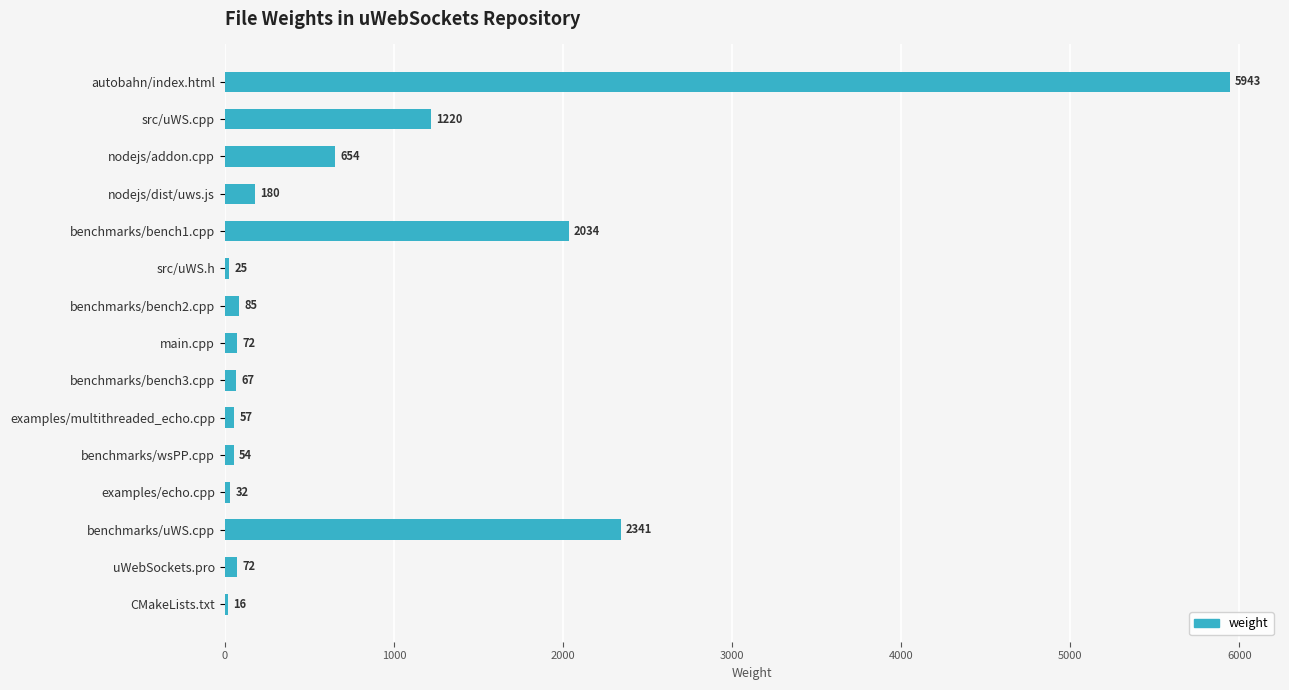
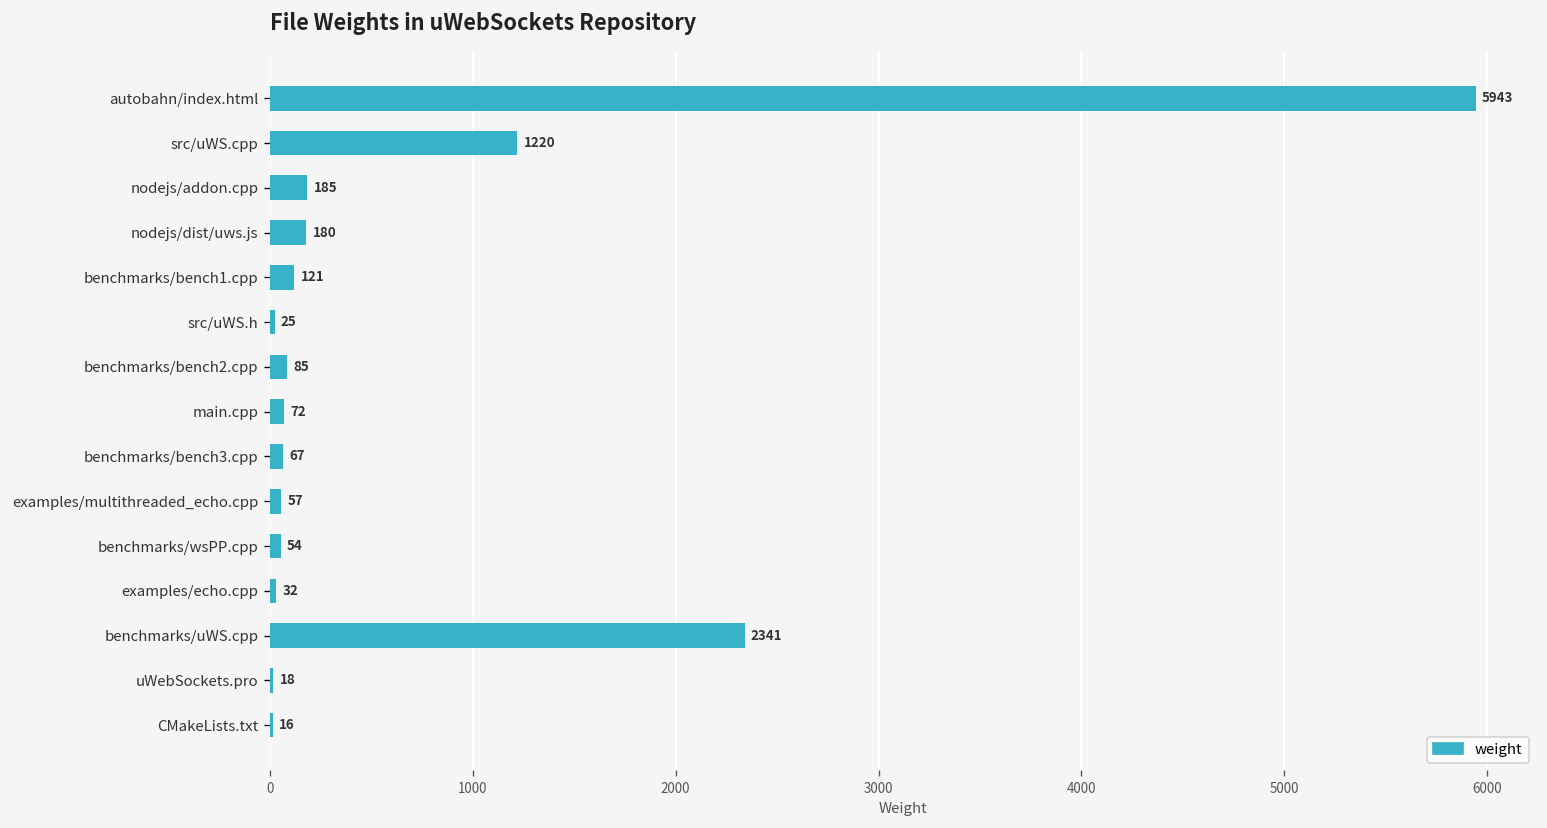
nodejs/addon.cpp: 654 -> 185
benchmarks/bench1.cpp: 2034 -> 121
uWebSockets.pro: 72 -> 18
